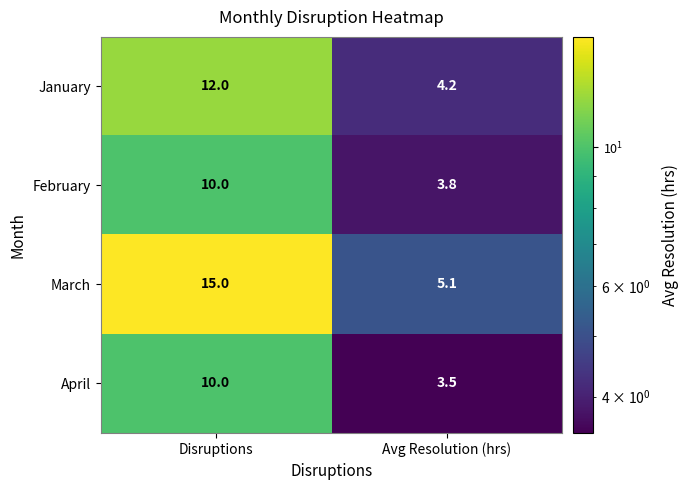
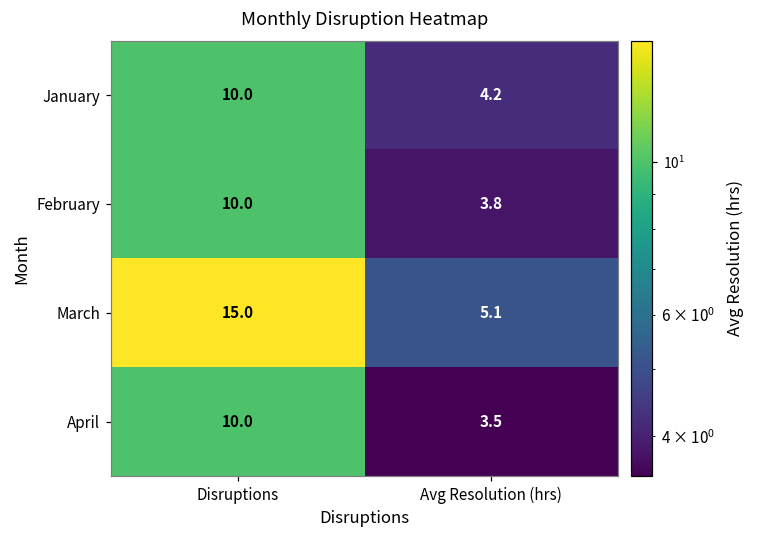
January, Disruptions: 12.0 -> 10.0
